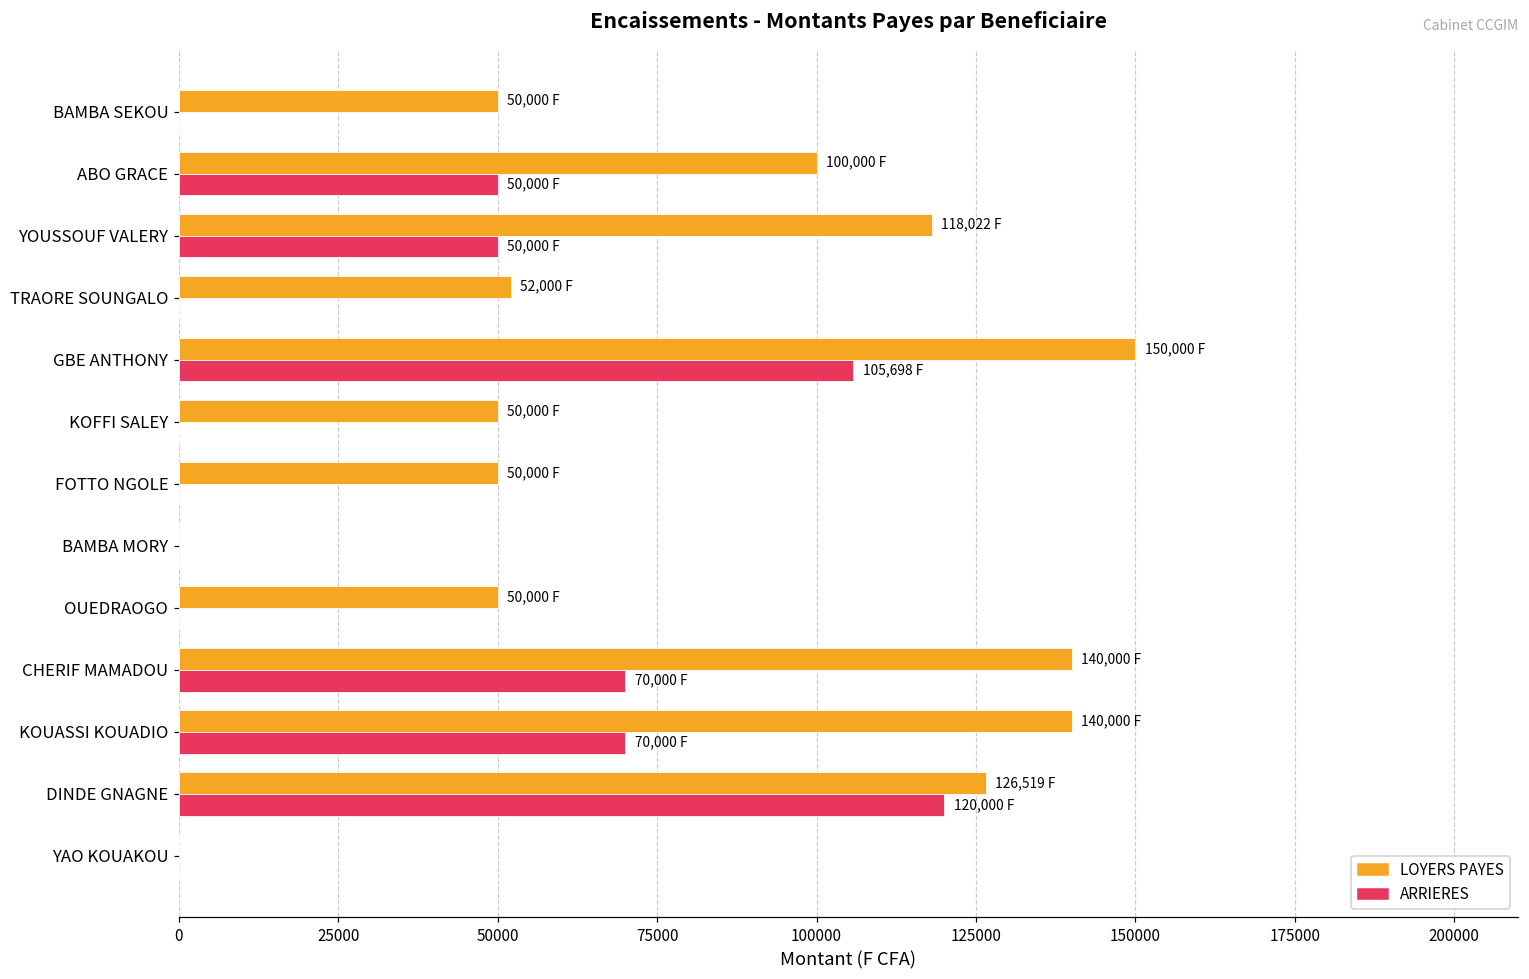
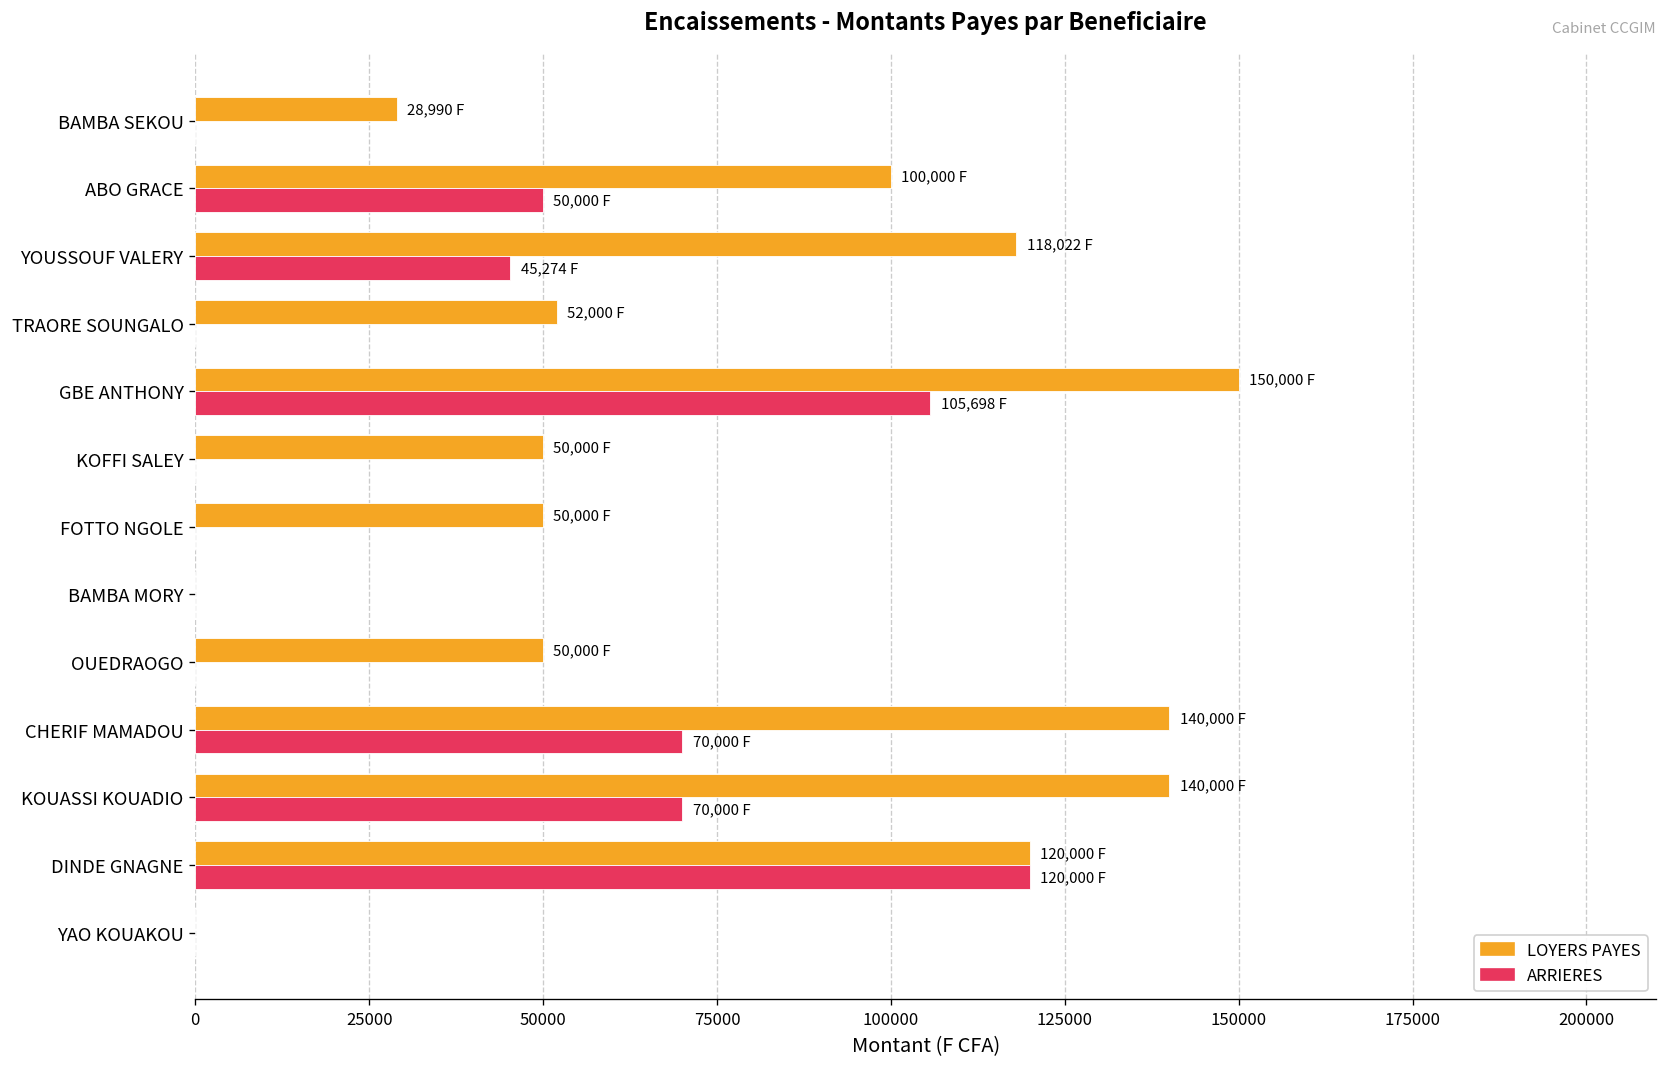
LOYERS PAYES, BAMBA SEKOU: 50,000 -> 28,990
ARRIERES, YOUSSOUF VALERY: 50,000 -> 45,274
LOYERS PAYES, DINDE GNAGNE: 126,519 -> 120,000
